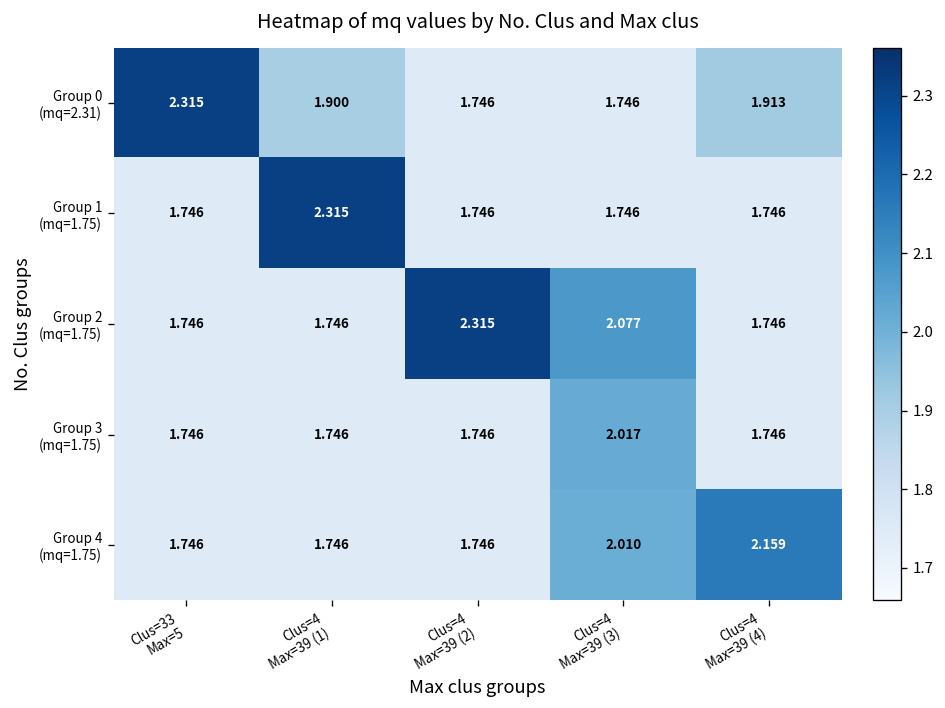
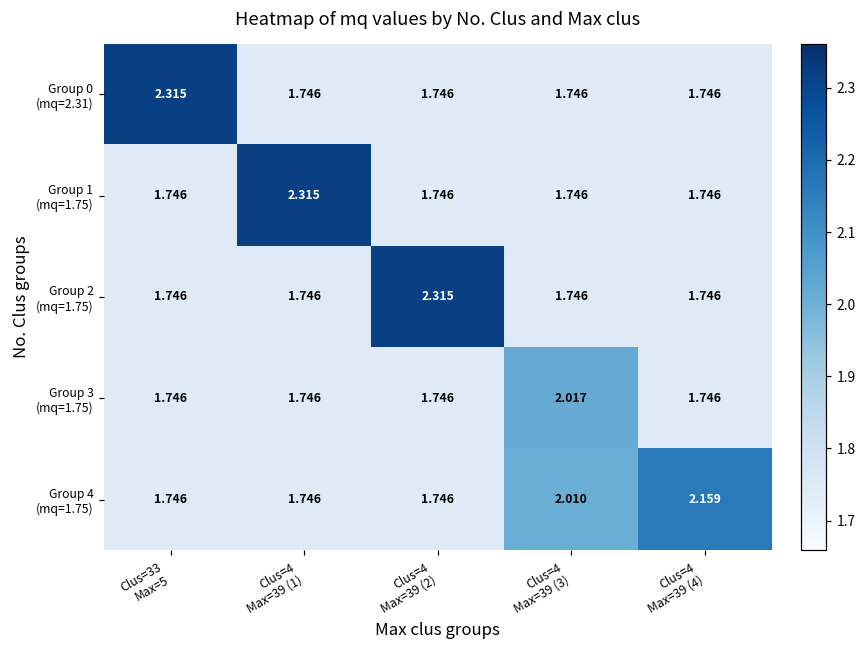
Group 0 (mq=2.31), Clus=4 Max=39 (1): 1.900 -> 1.746
Group 0 (mq=2.31), Clus=4 Max=39 (4): 1.913 -> 1.746
Group 2 (mq=1.75), Clus=4 Max=39 (3): 2.077 -> 1.746
